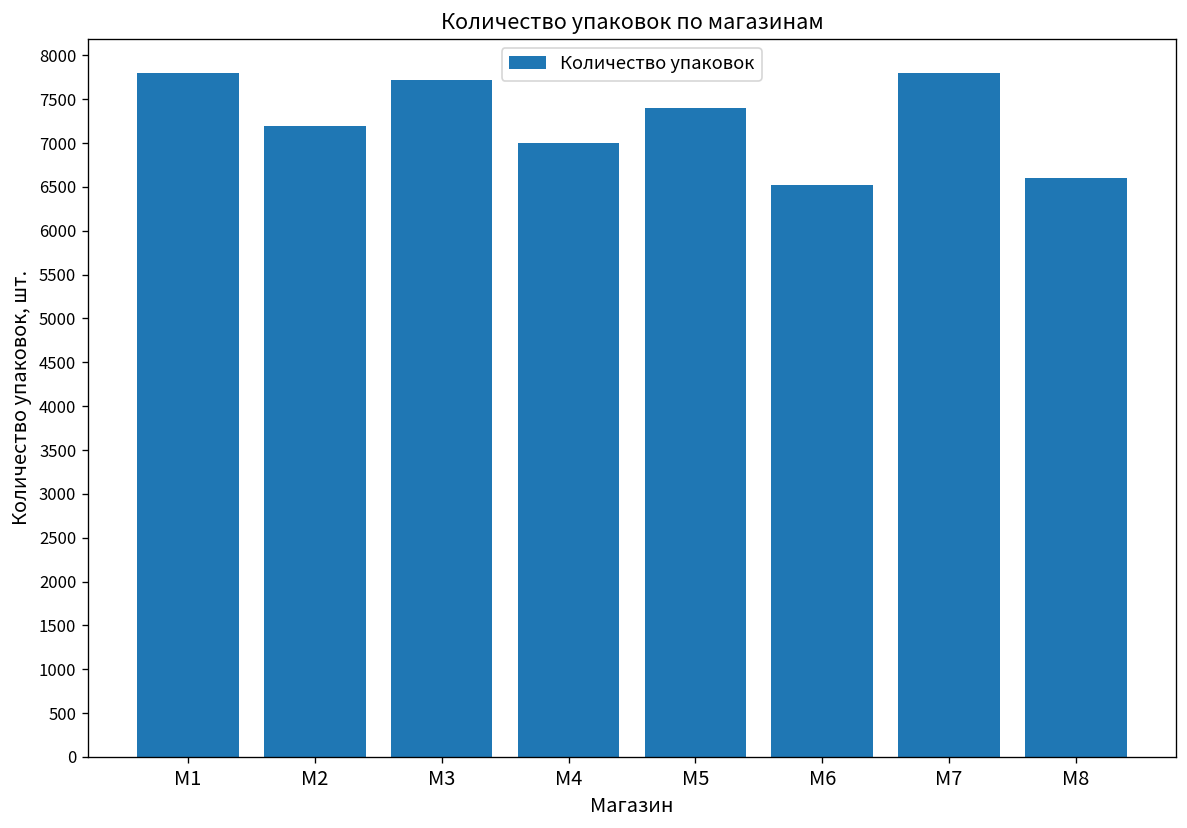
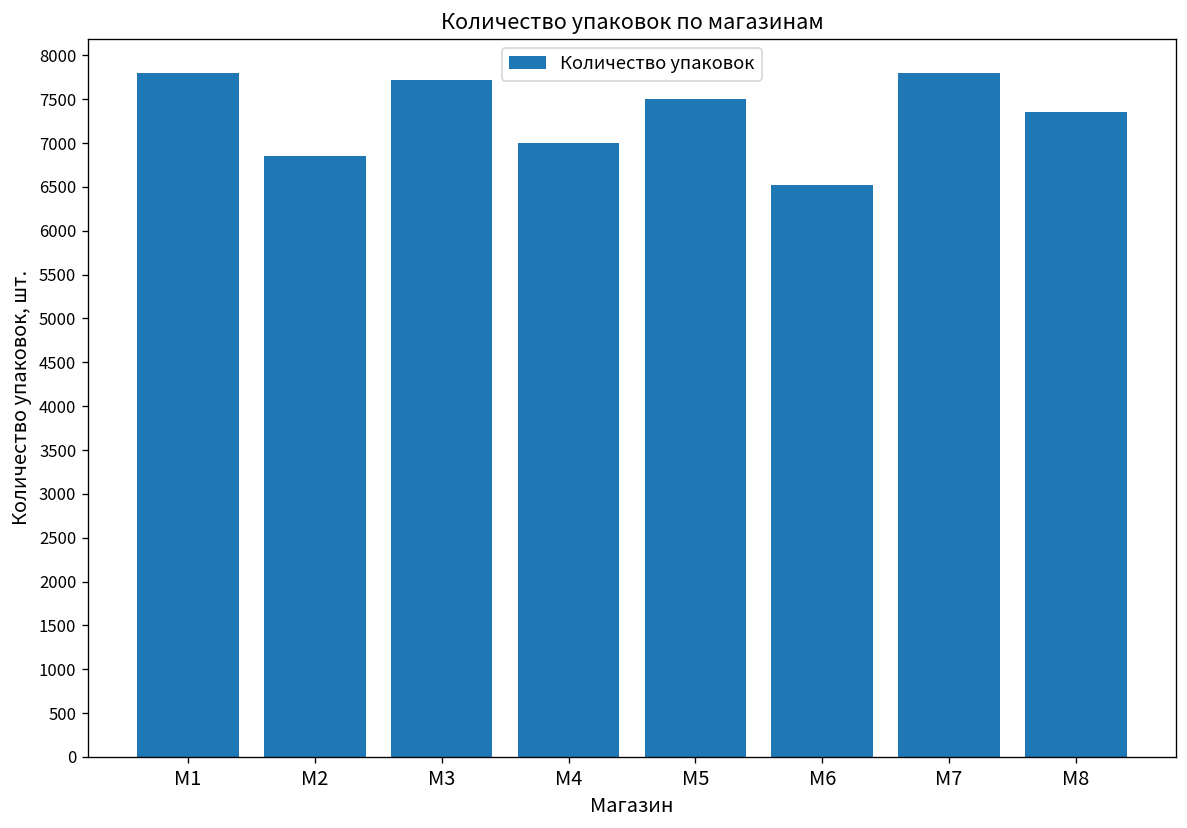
M2: 7200 -> 6900
M5: 7400 -> 7500
M8: 6600 -> 7400
